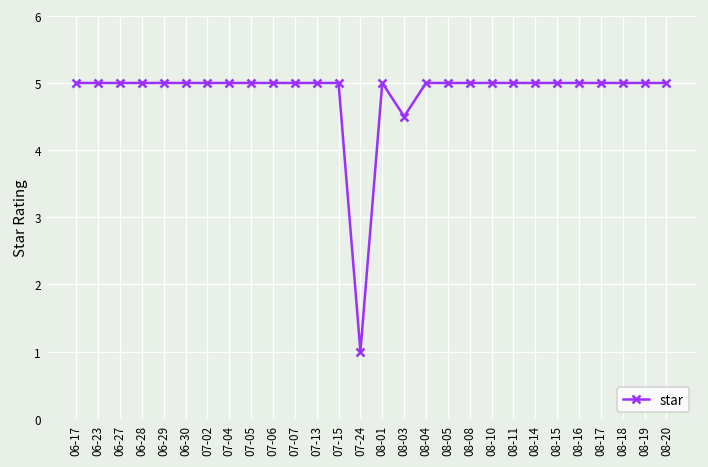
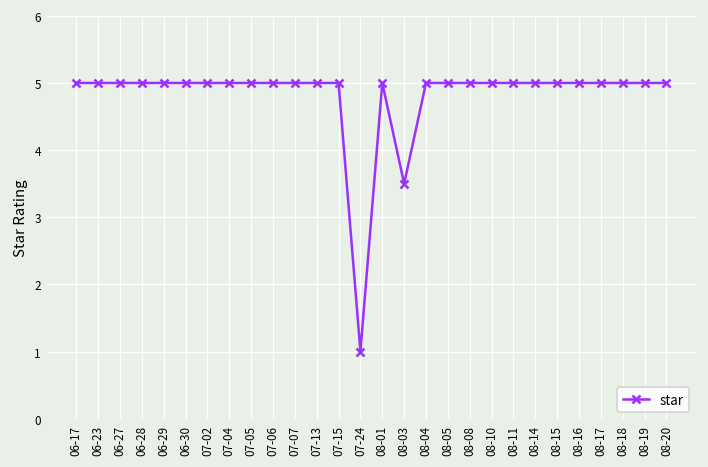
08-03: 4.5 -> 3.5
